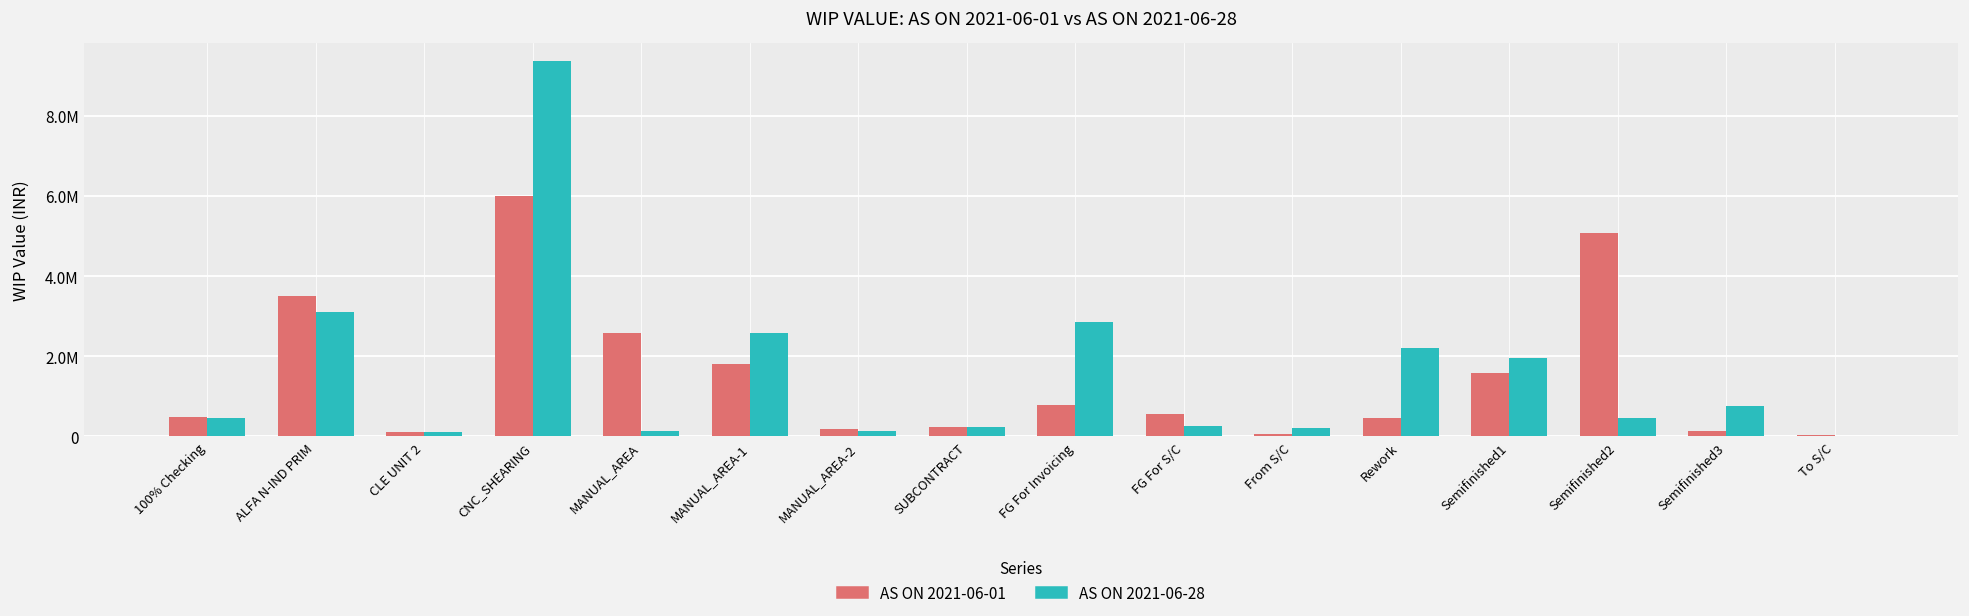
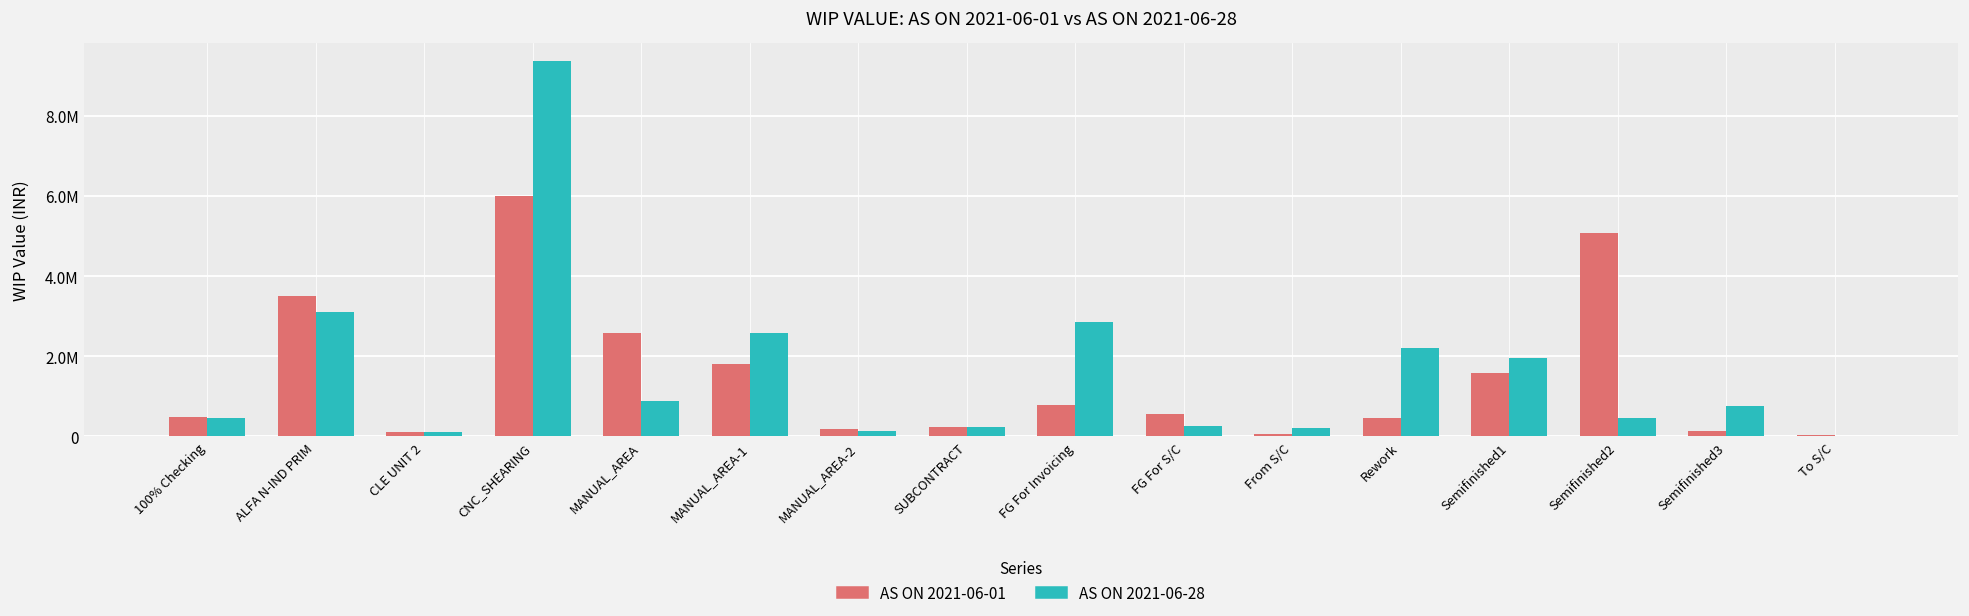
AS ON 2021-06-28, MANUAL_AREA: 100000 -> 900000
